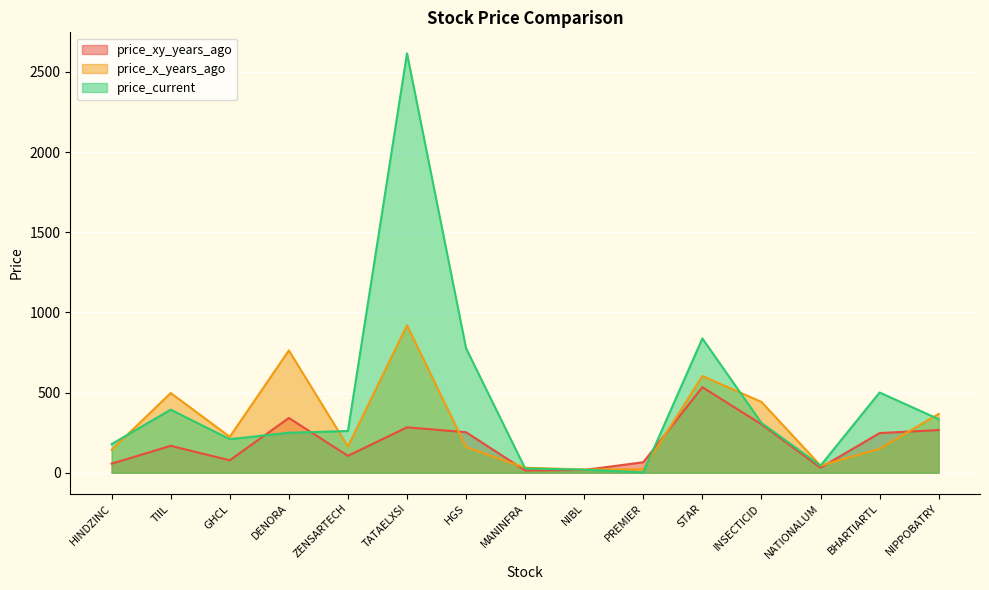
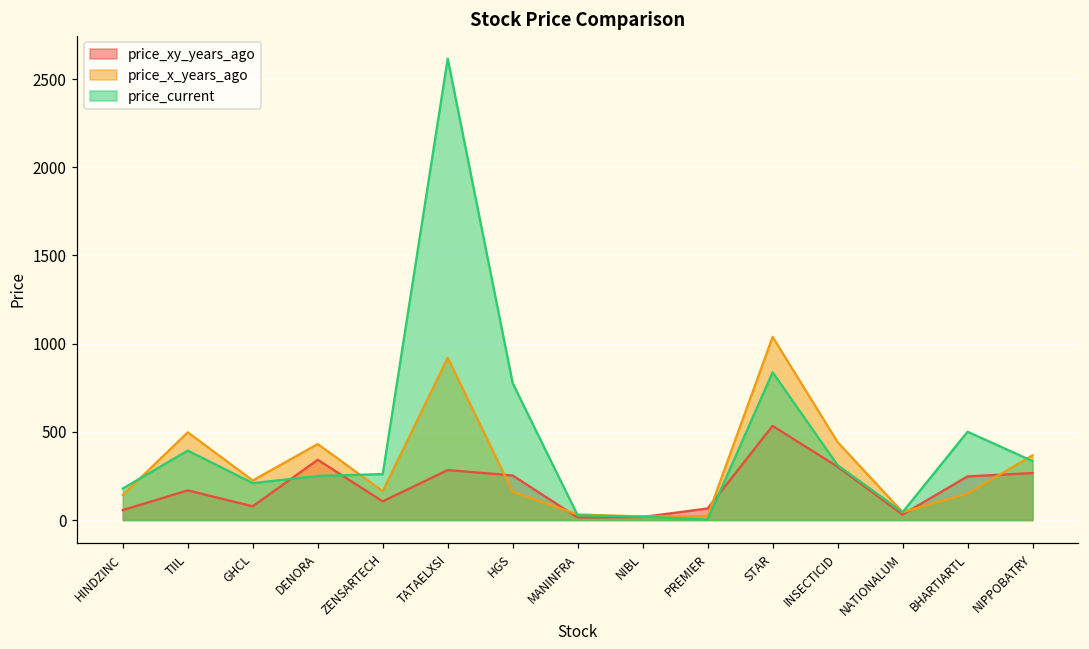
price_x_years_ago, DENORA: 760 -> 430
price_x_years_ago, STAR: 600 -> 1040
